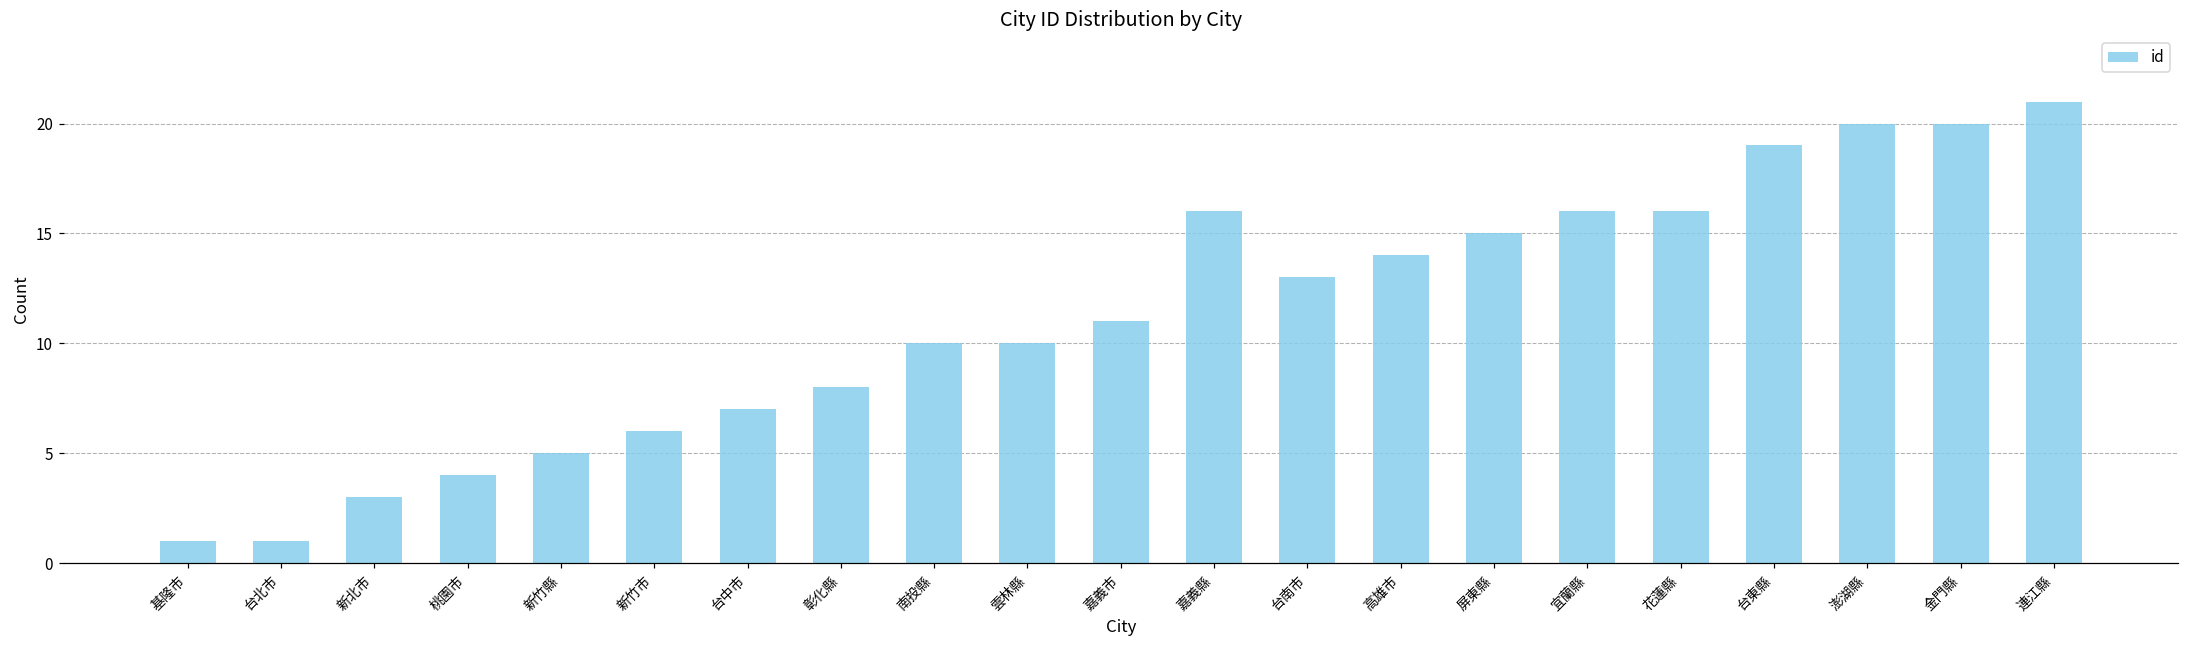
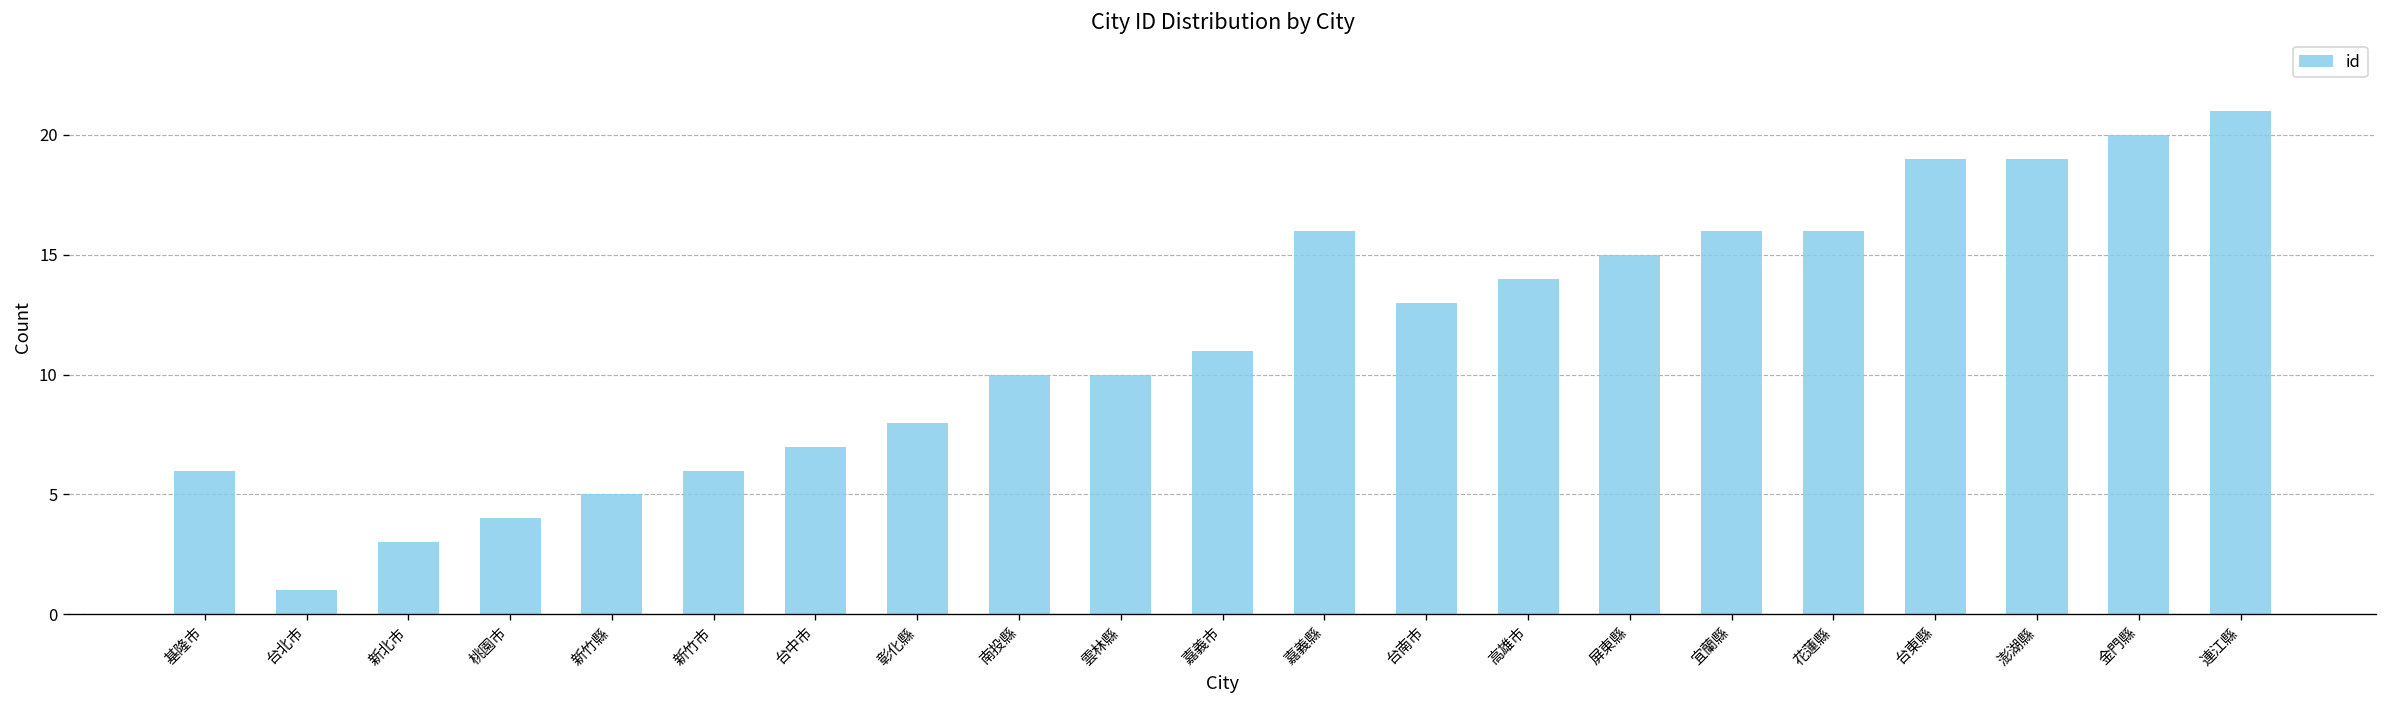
基隆市: 1 -> 6
澎湖縣: 20 -> 19
